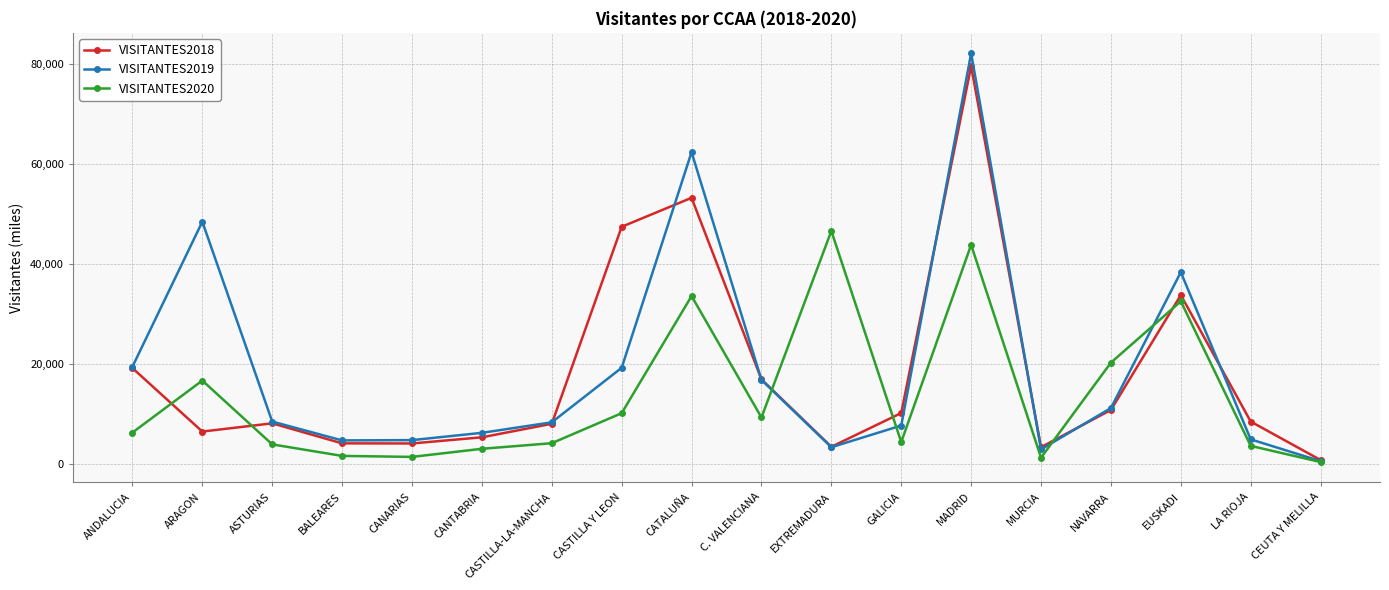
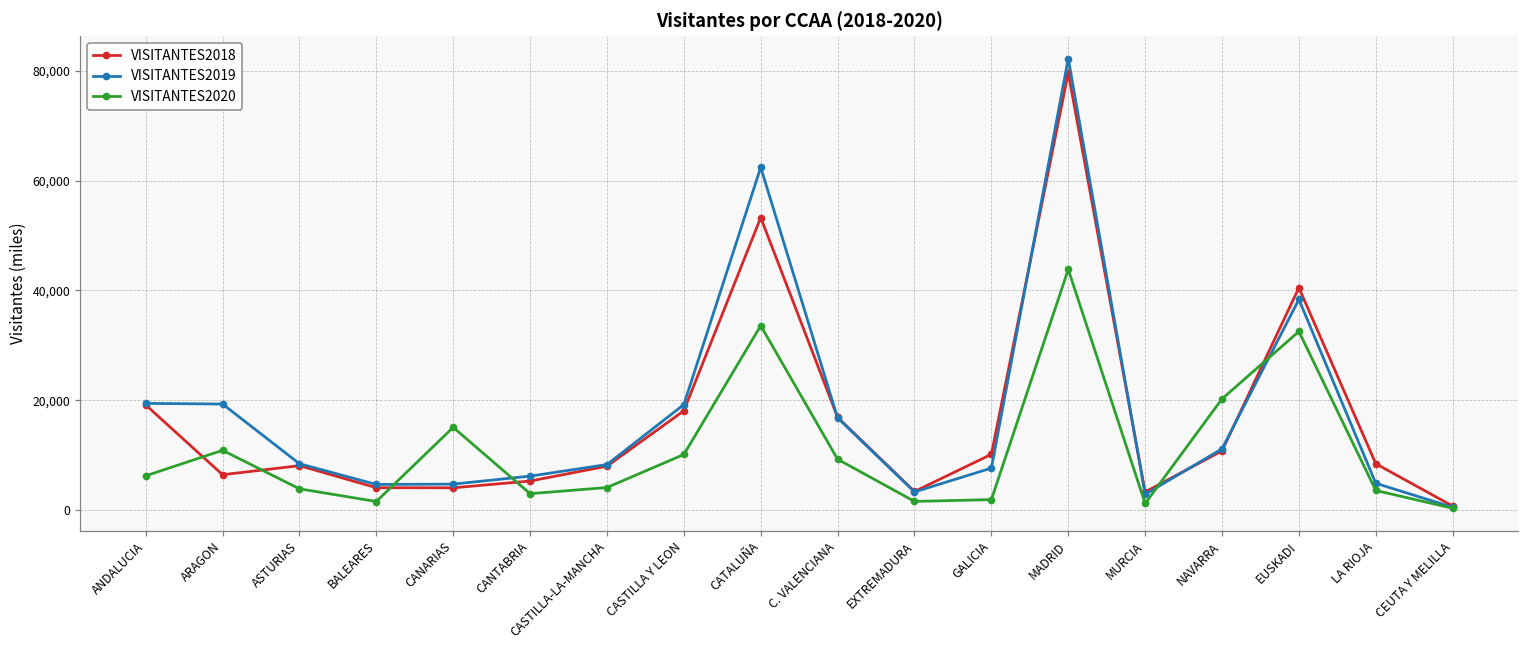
VISITANTES2019, ARAGON: 48,000 -> 19,000
VISITANTES2020, ARAGON: 17,000 -> 11,000
VISITANTES2020, CANARIAS: 1,000 -> 15,000
VISITANTES2018, CASTILLA Y LEON: 47,000 -> 18,000
VISITANTES2020, EXTREMADURA: 47,000 -> 2,000
VISITANTES2020, GALICIA: 4,000 -> 2,000
VISITANTES2018, EUSKADI: 34,000 -> 40,000
